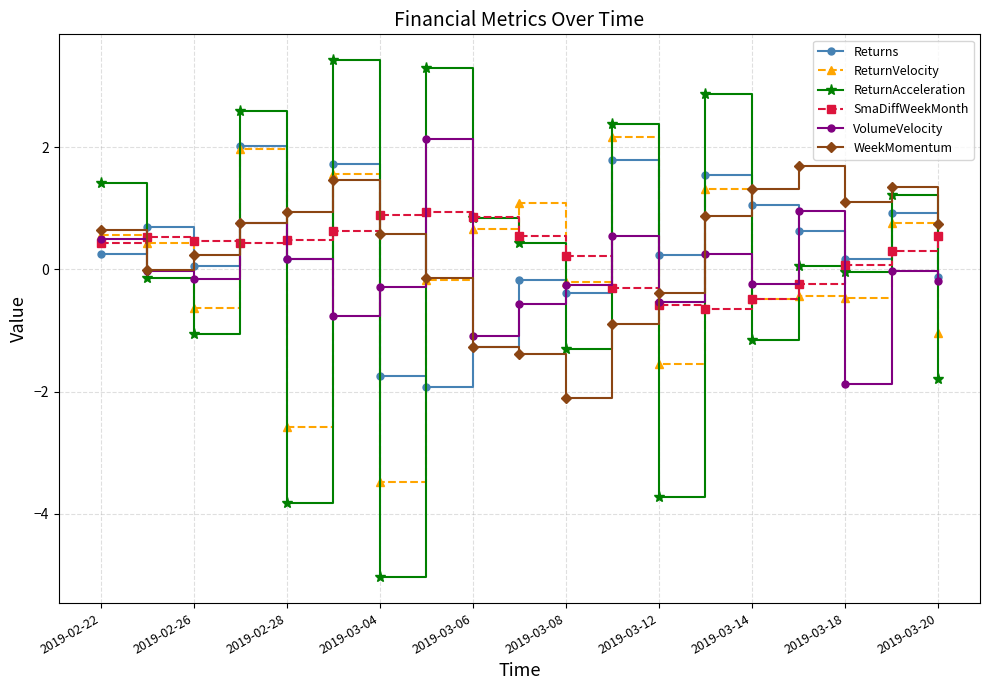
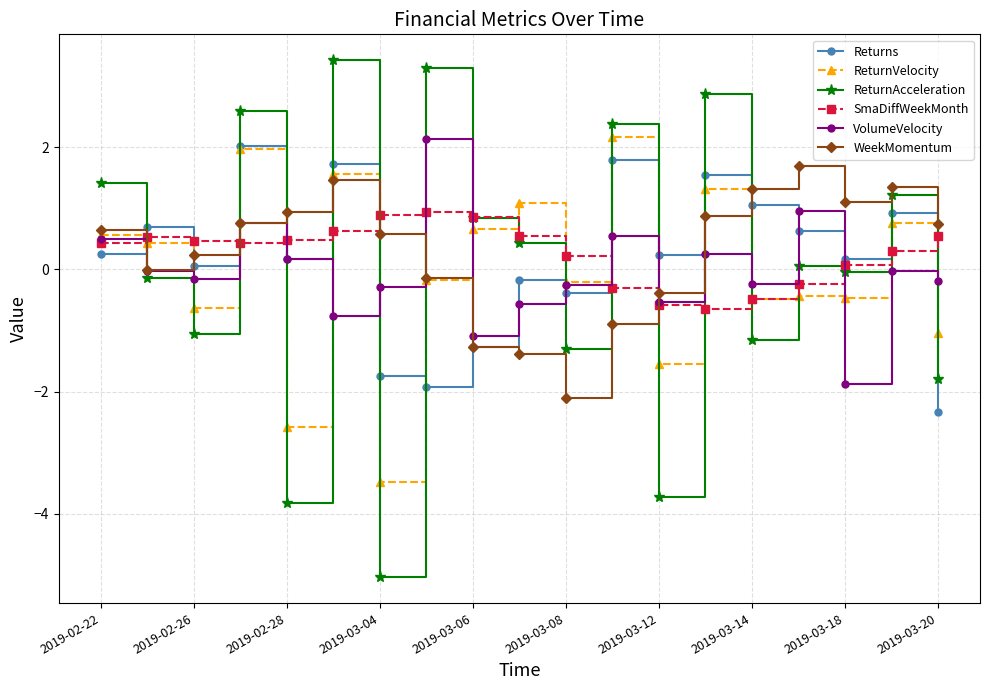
Returns, 2019-03-20: -0.1 -> -2.3
